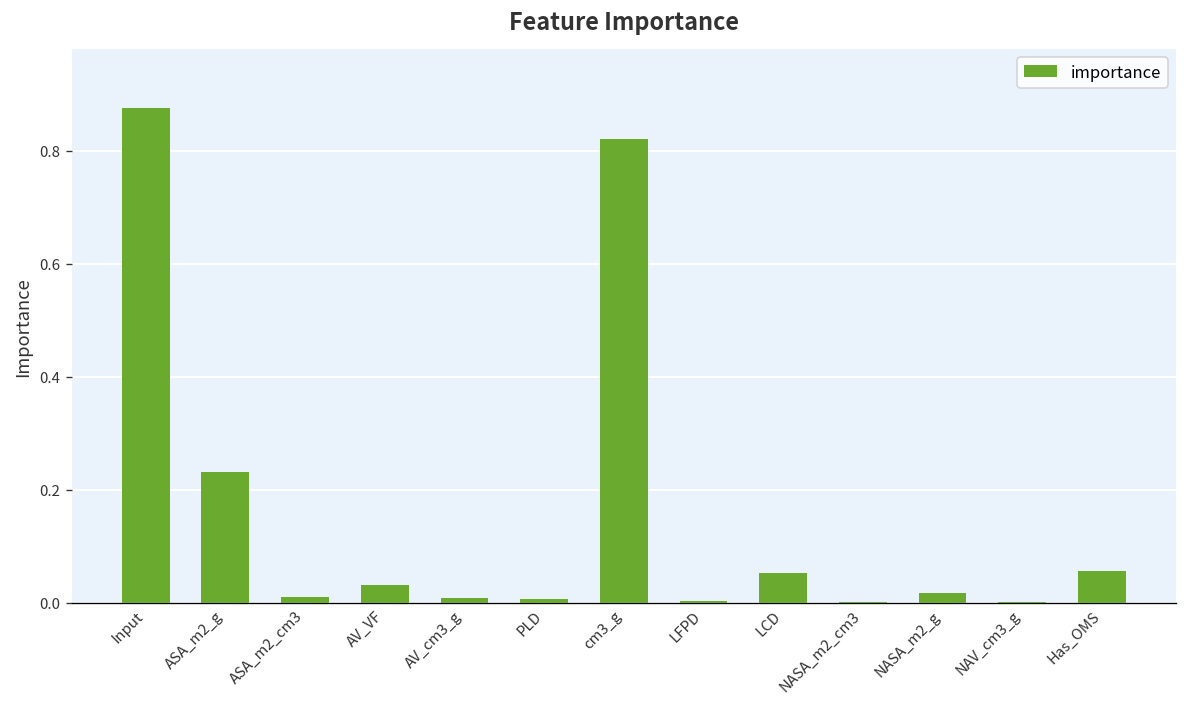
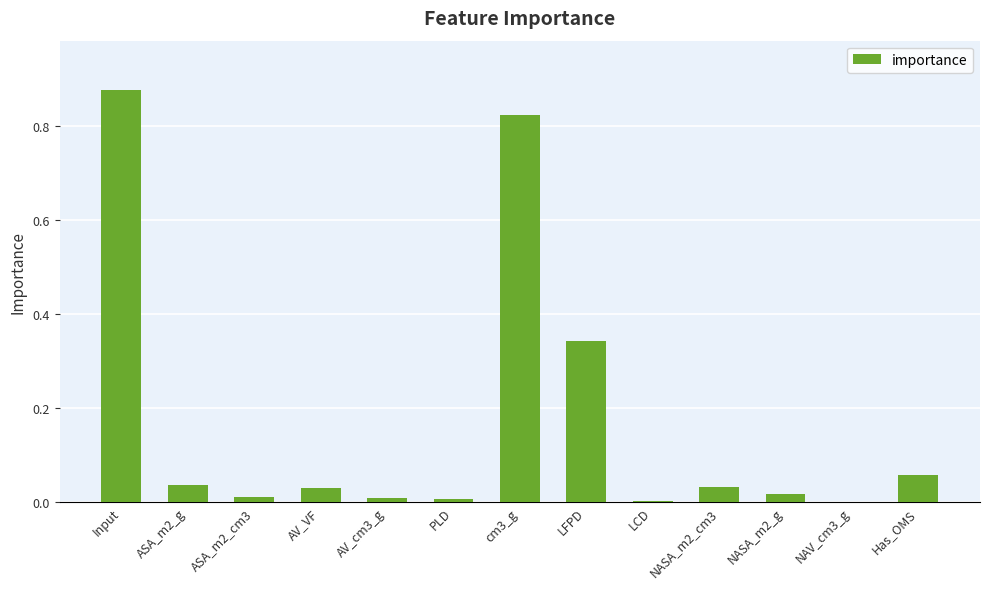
ASA_m2_g: 0.23 -> 0.04
LFPD: 0.00 -> 0.34
LCD: 0.05 -> 0.00
NASA_m2_cm3: 0.00 -> 0.03
